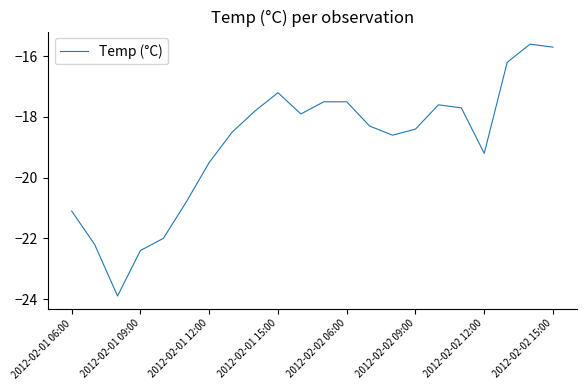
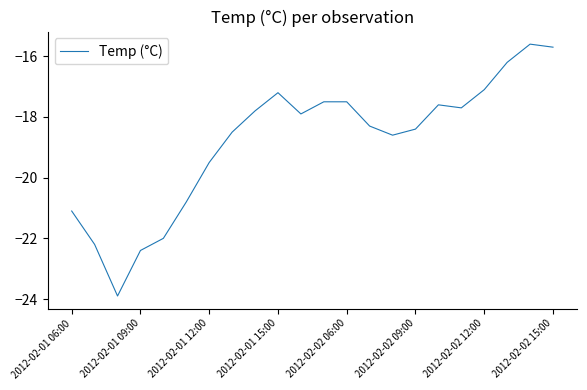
2012-02-02 12:00: -19.2 -> -17.1
